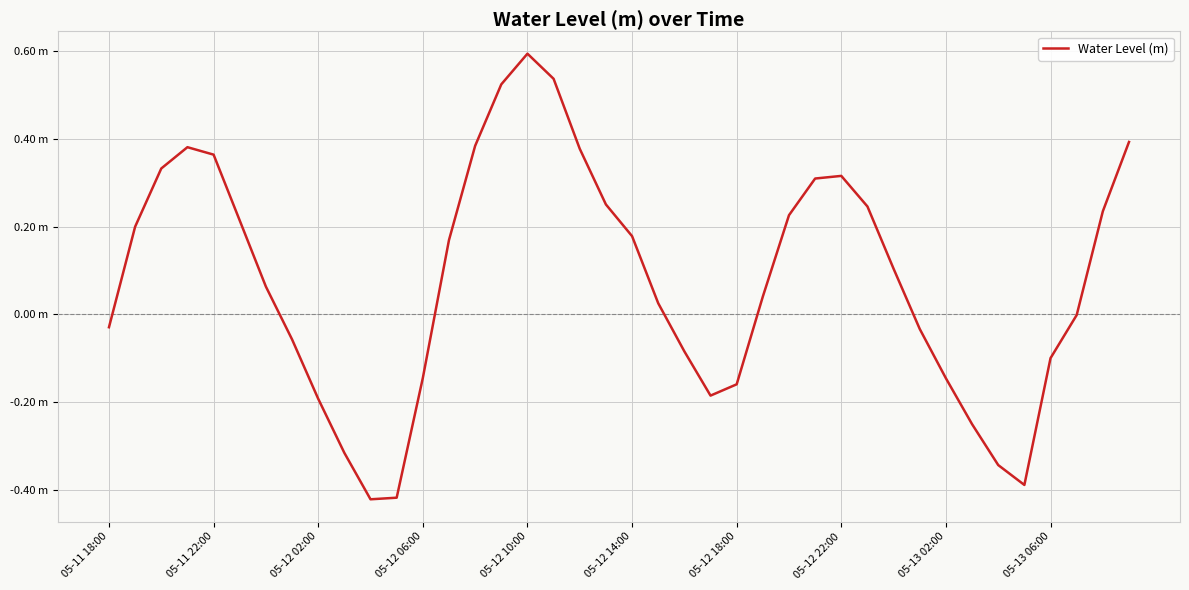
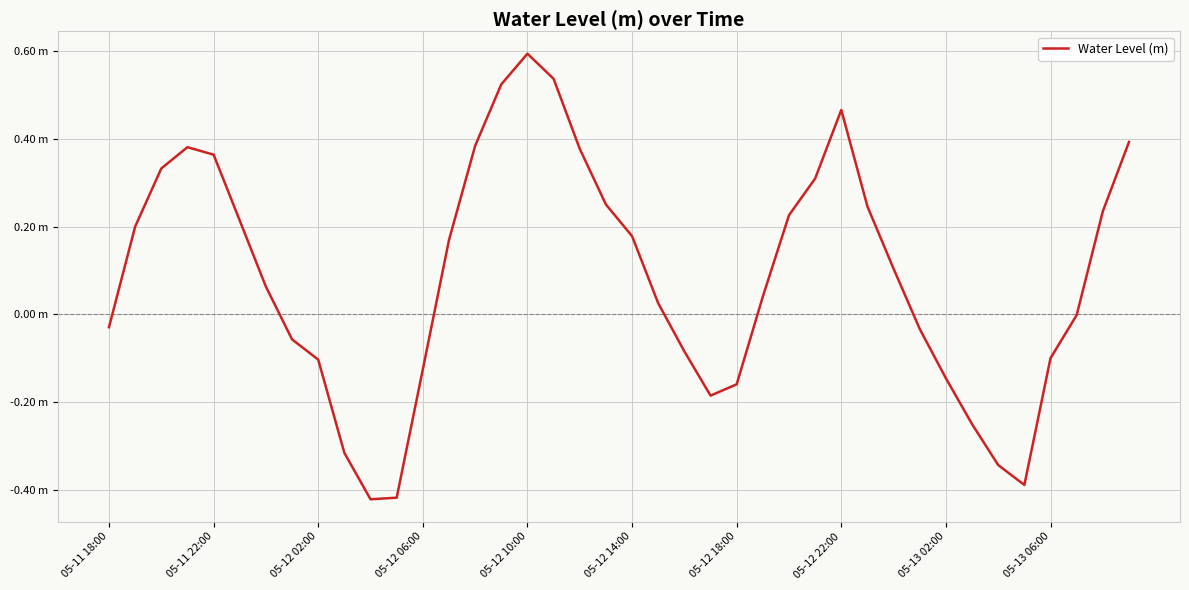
05-12 02:00: -0.19 m -> -0.10 m
05-12 06:00: -0.14 m -> -0.13 m
05-12 22:00: 0.32 m -> 0.47 m
